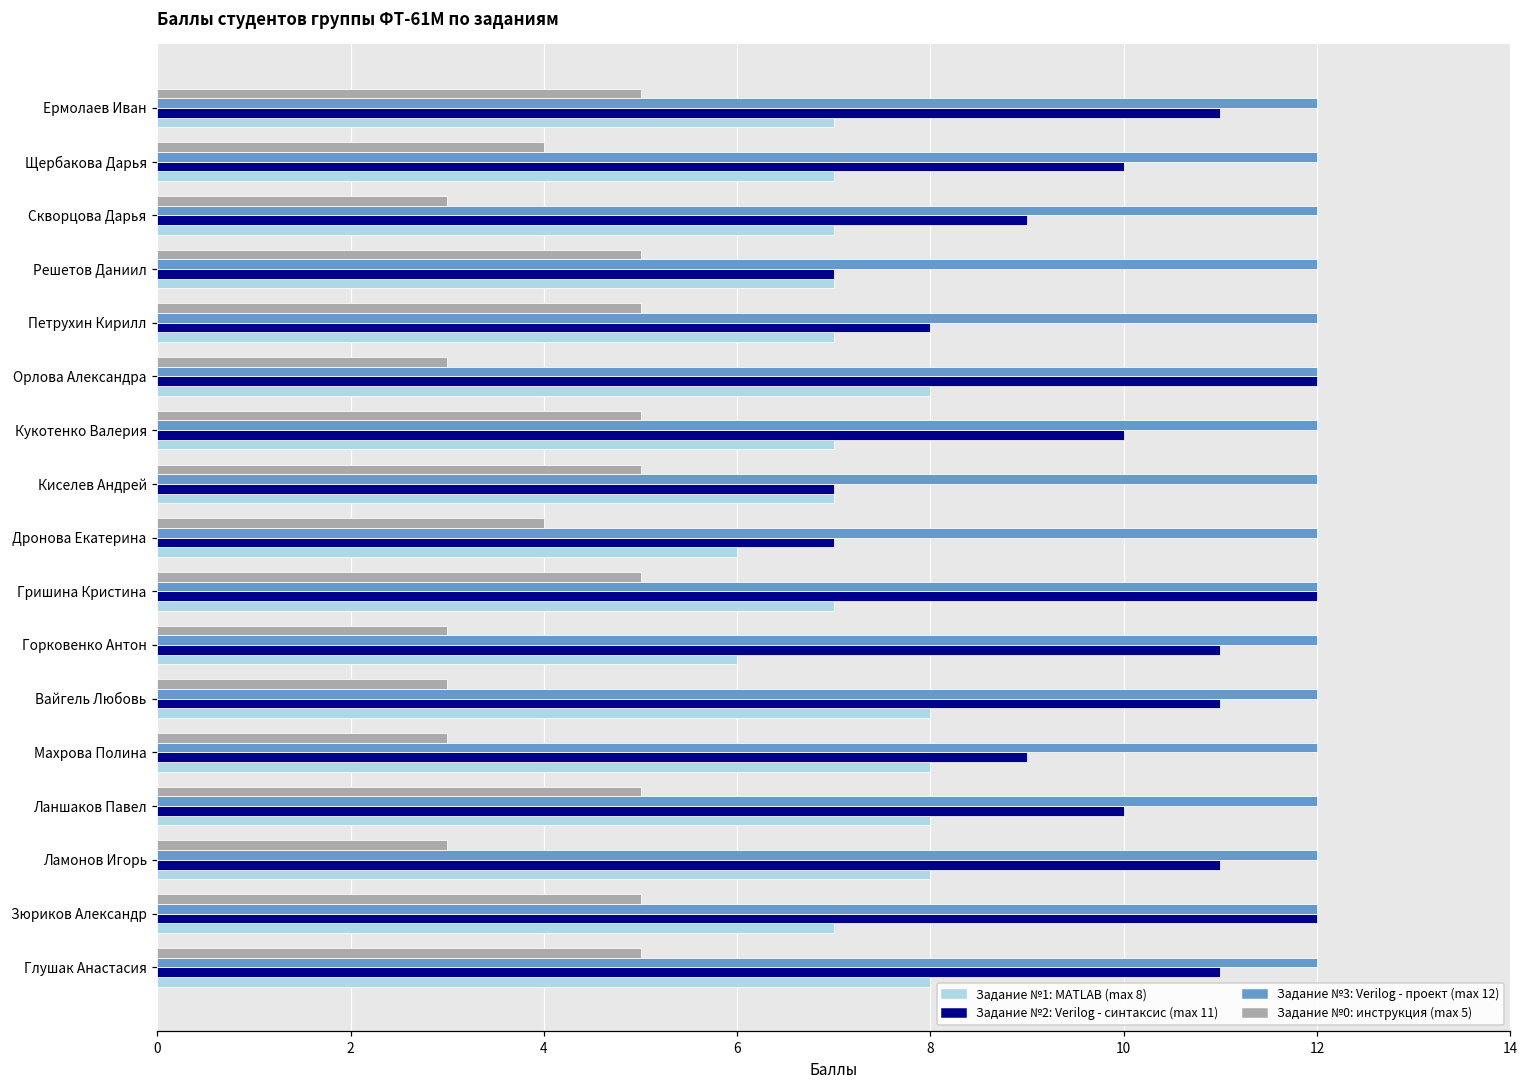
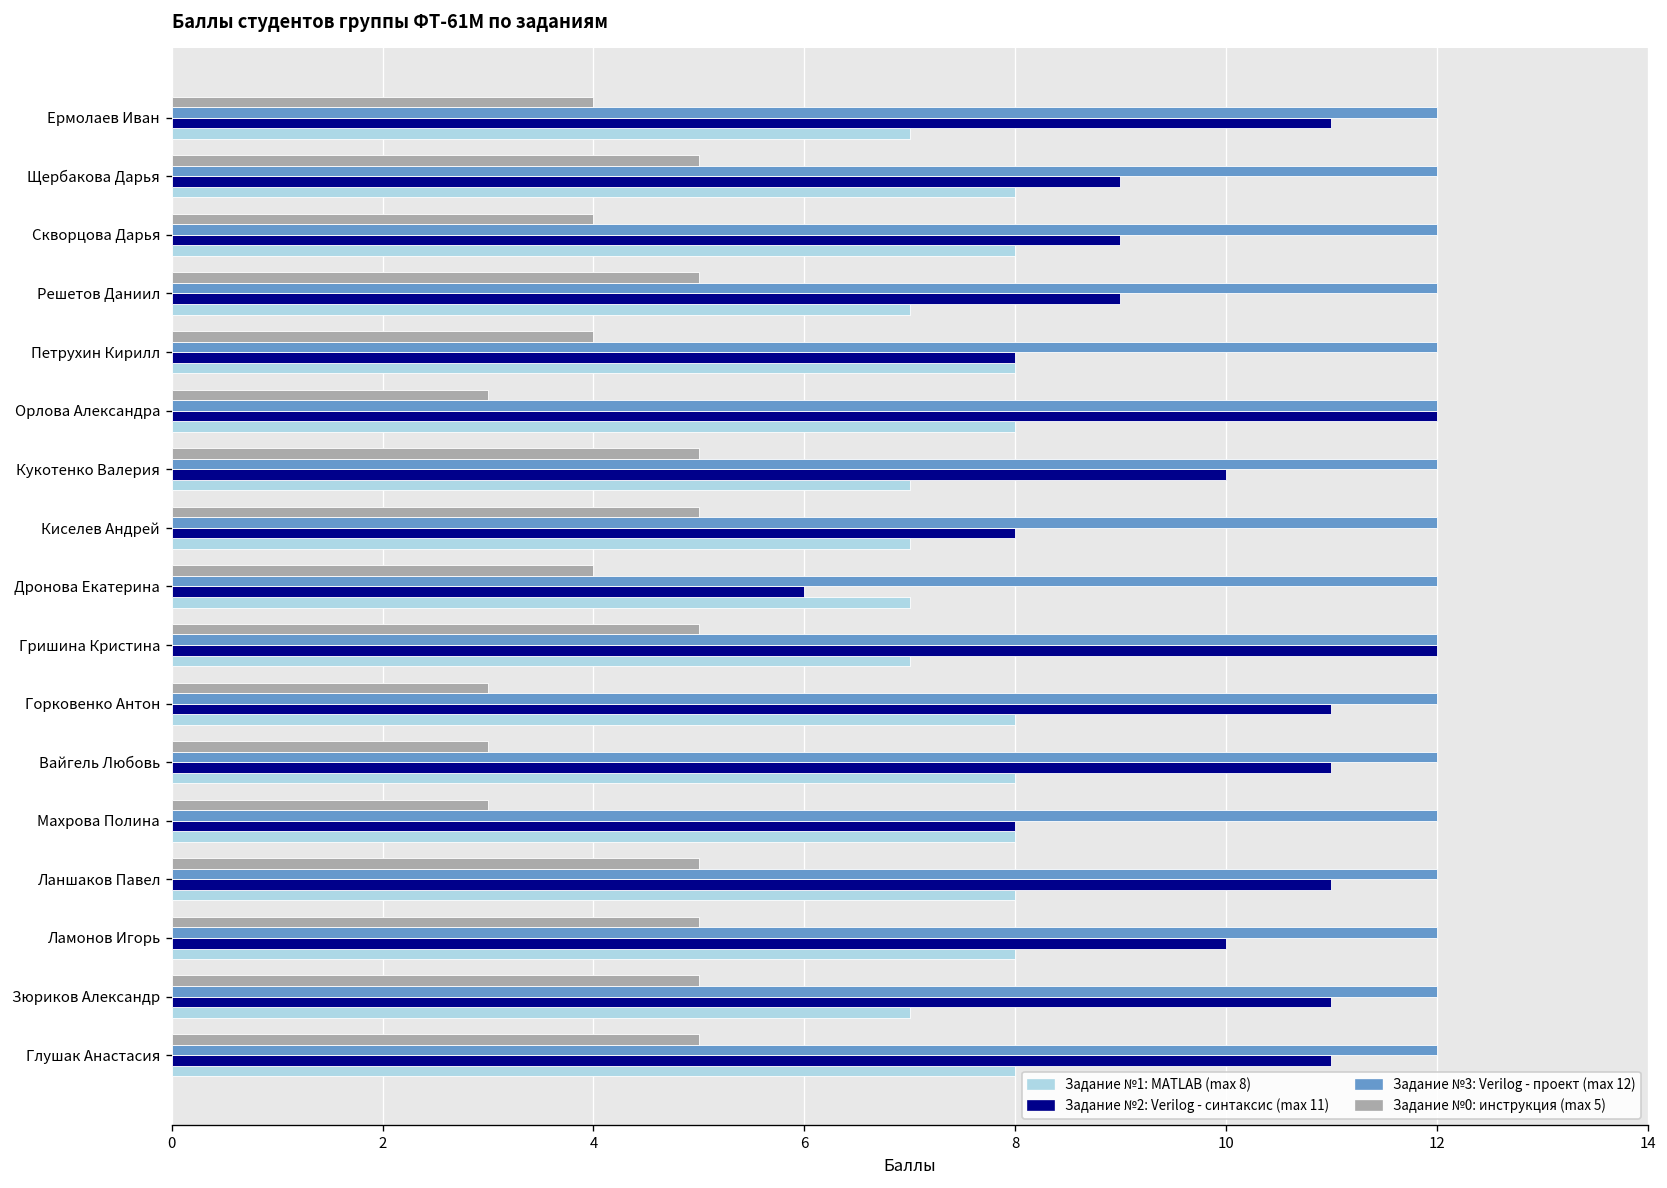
Задание №0: инструкция (max 5), Ермолаев Иван: 5 -> 4
Задание №0: инструкция (max 5), Щербакова Дарья: 4 -> 5
Задание №2: Verilog - синтаксис (max 11), Щербакова Дарья: 10 -> 9
Задание №1: MATLAB (max 8), Щербакова Дарья: 7 -> 8
Задание №0: инструкция (max 5), Скворцова Дарья: 3 -> 4
Задание №1: MATLAB (max 8), Скворцова Дарья: 7 -> 8
Задание №2: Verilog - синтаксис (max 11), Решетов Даниил: 7 -> 9
Задание №0: инструкция (max 5), Петрухин Кирилл: 5 -> 4
Задание №1: MATLAB (max 8), Петрухин Кирилл: 7 -> 8
Задание №2: Verilog - синтаксис (max 11), Киселев Андрей: 7 -> 8
Задание №2: Verilog - синтаксис (max 11), Дронова Екатерина: 7 -> 6
Задание №1: MATLAB (max 8), Дронова Екатерина: 6 -> 7
Задание №1: MATLAB (max 8), Горковенко Антон: 6 -> 8
Задание №2: Verilog - синтаксис (max 11), Махрова Полина: 9 -> 8
Задание №2: Verilog - синтаксис (max 11), Ланшаков Павел: 10 -> 11
Задание №0: инструкция (max 5), Ламонов Игорь: 3 -> 5
Задание №2: Verilog - синтаксис (max 11), Ламонов Игорь: 11 -> 10
Задание №2: Verilog - синтаксис (max 11), Зюриков Александр: 12 -> 11
